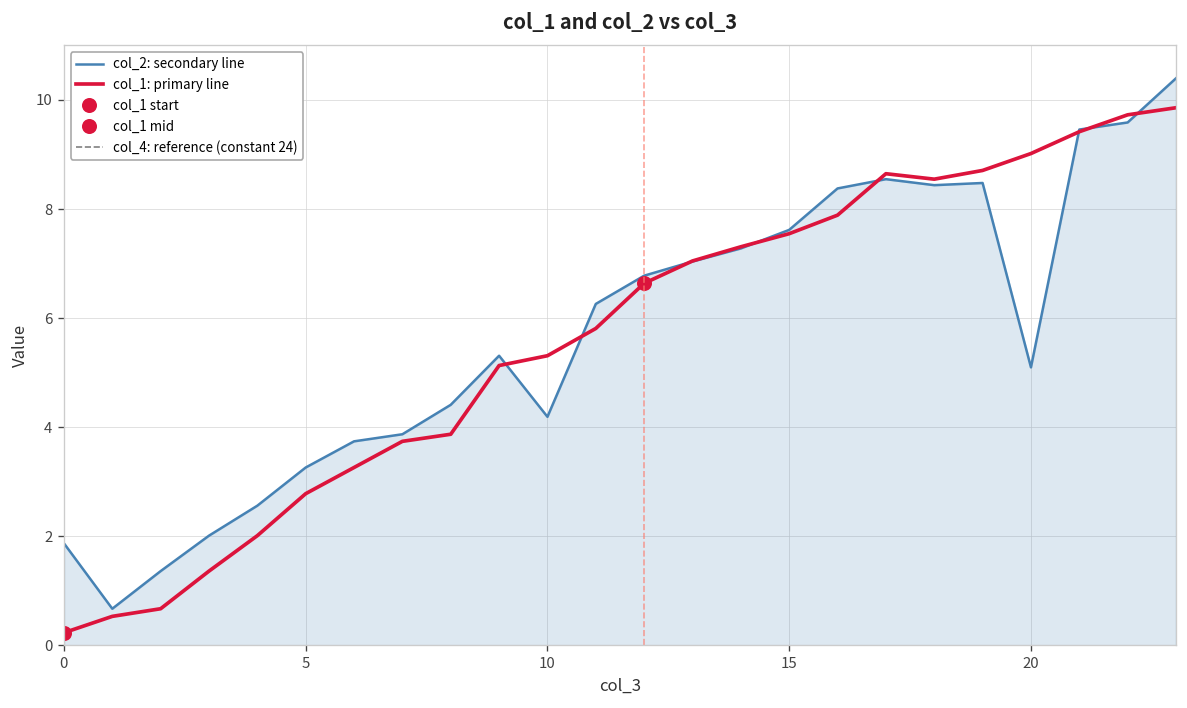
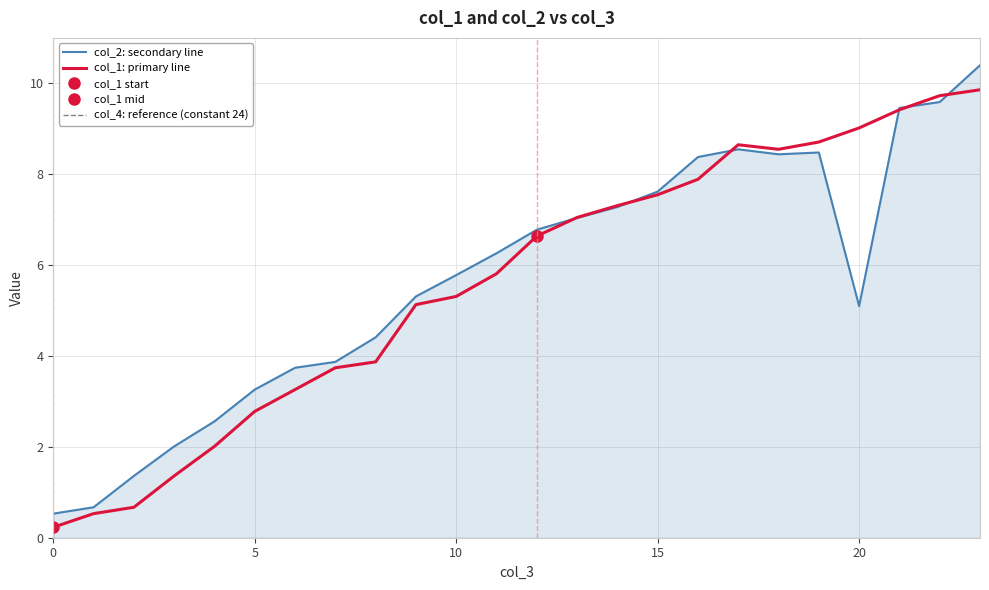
col_2: secondary line, 0: 1.9 -> 0.5
col_2: secondary line, 10: 4.2 -> 5.8
